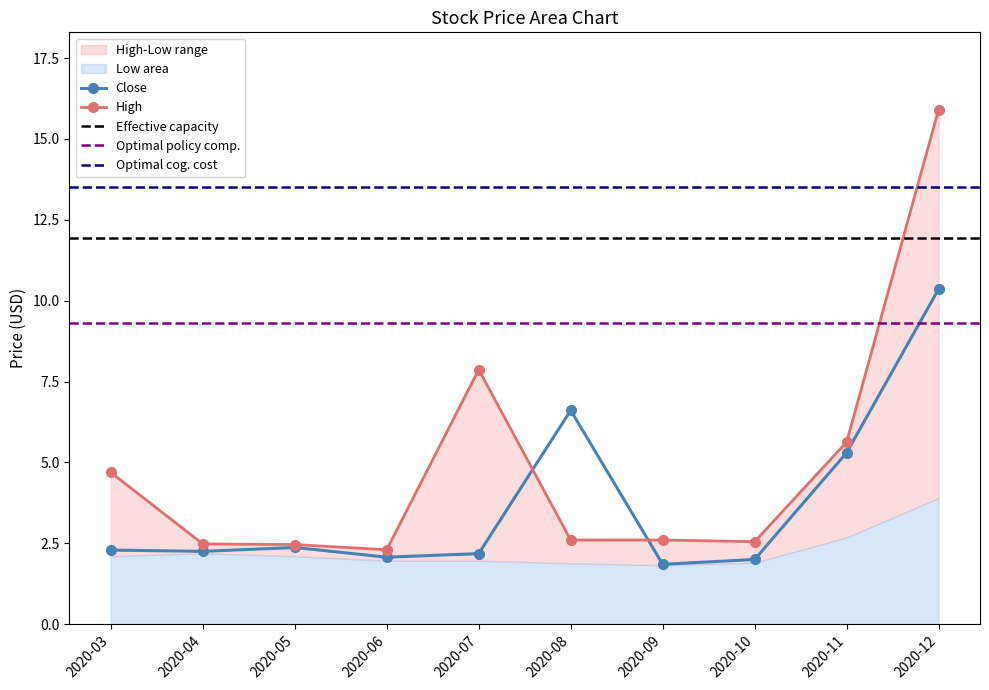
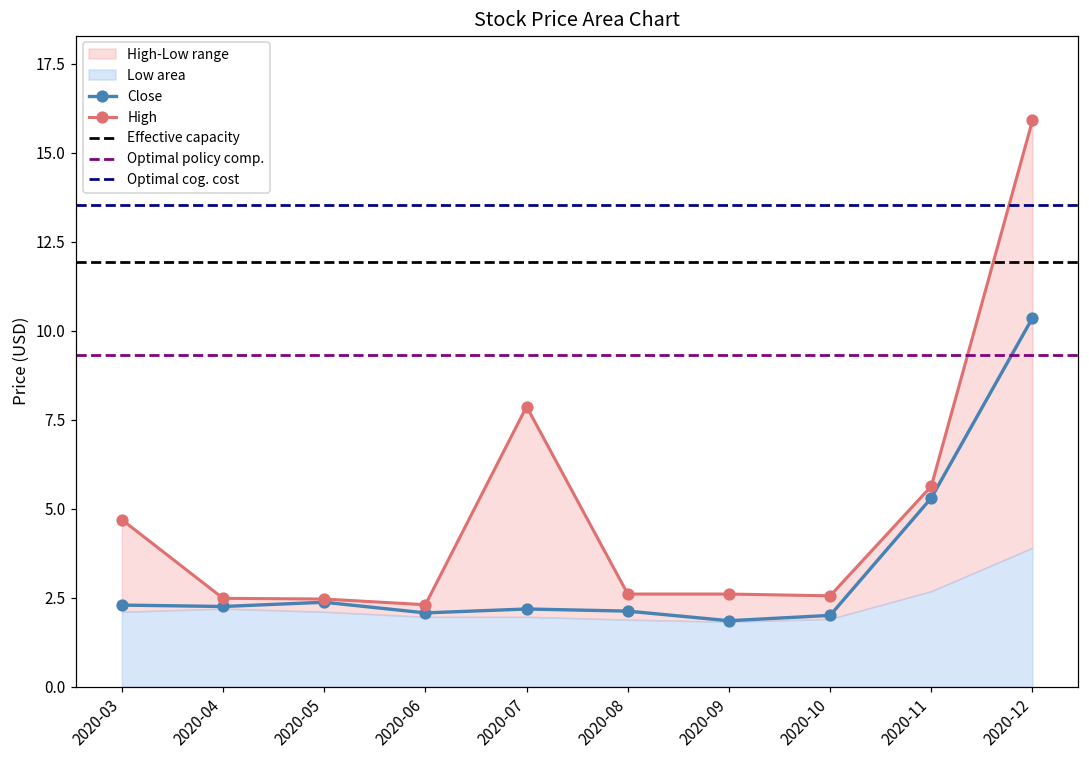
Close, 2020-08: 6.6 -> 2.1
